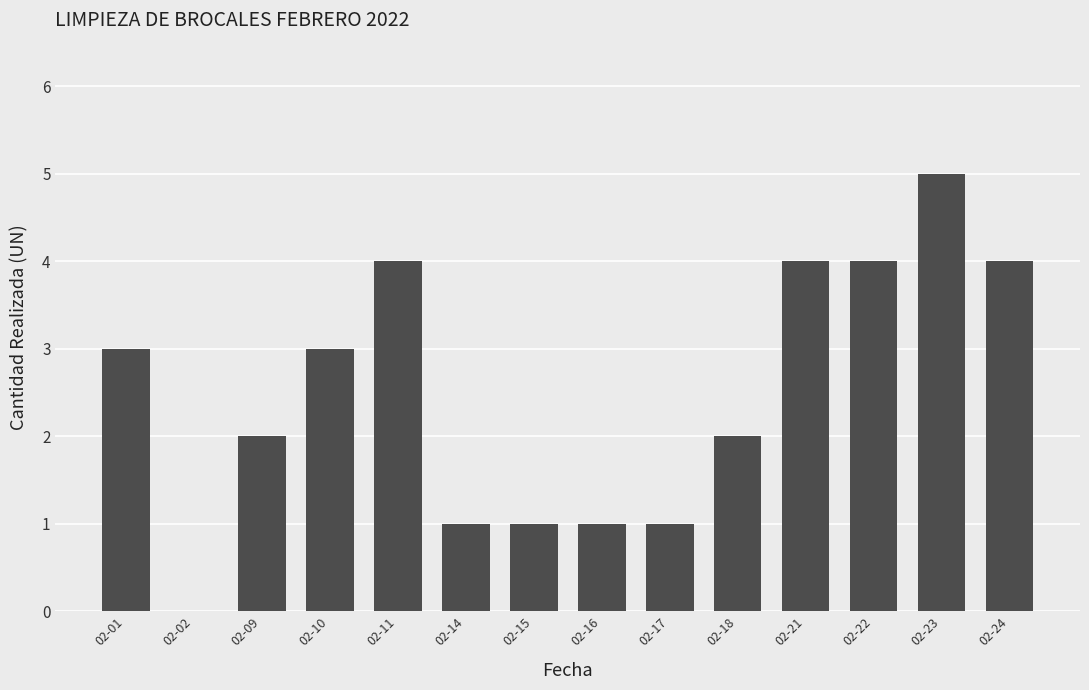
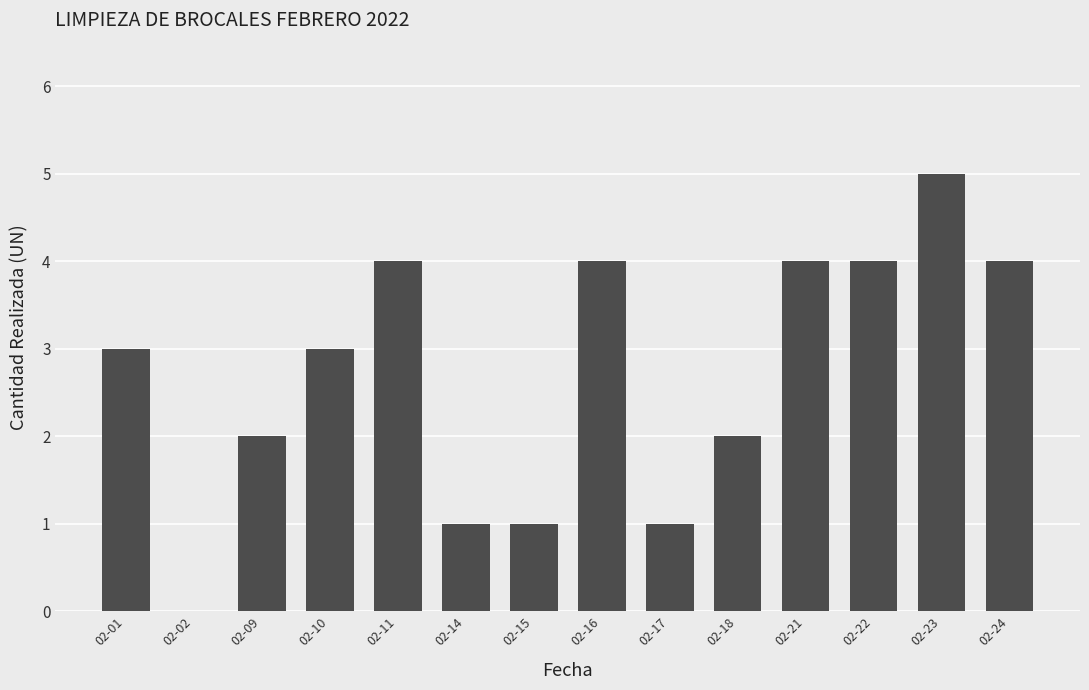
02-16: 1 -> 4
